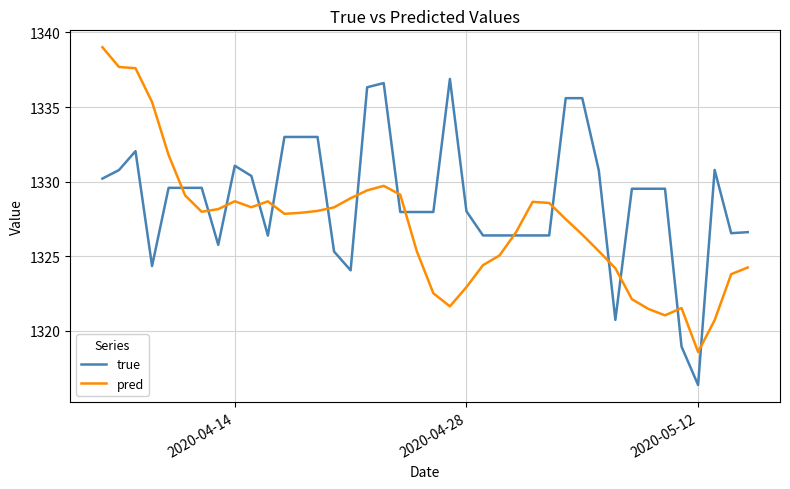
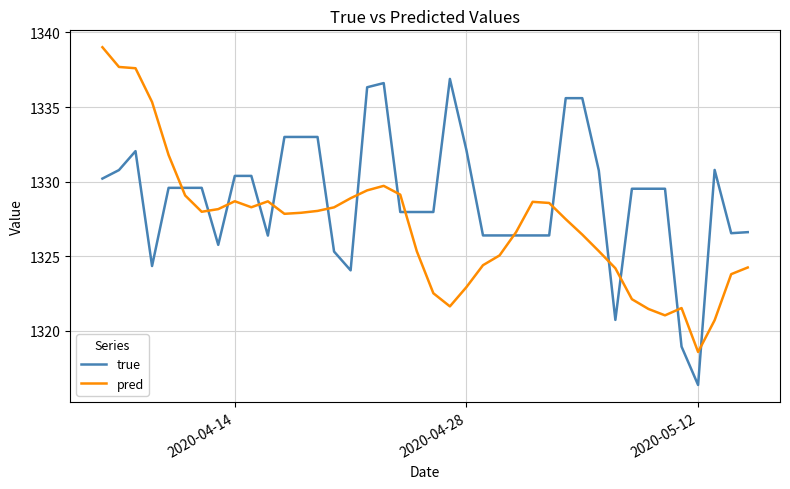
true, 2020-04-14: 1331.1 -> 1330.4
true, 2020-04-28: 1328.0 -> 1332.1
